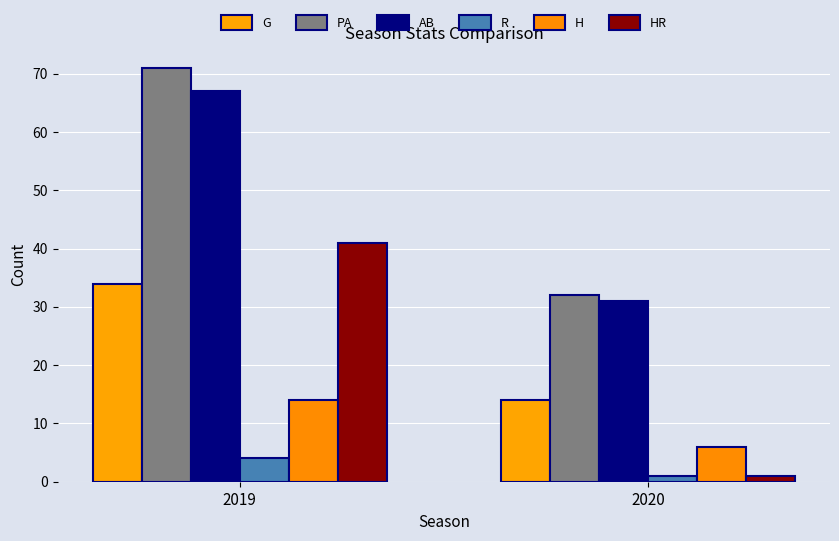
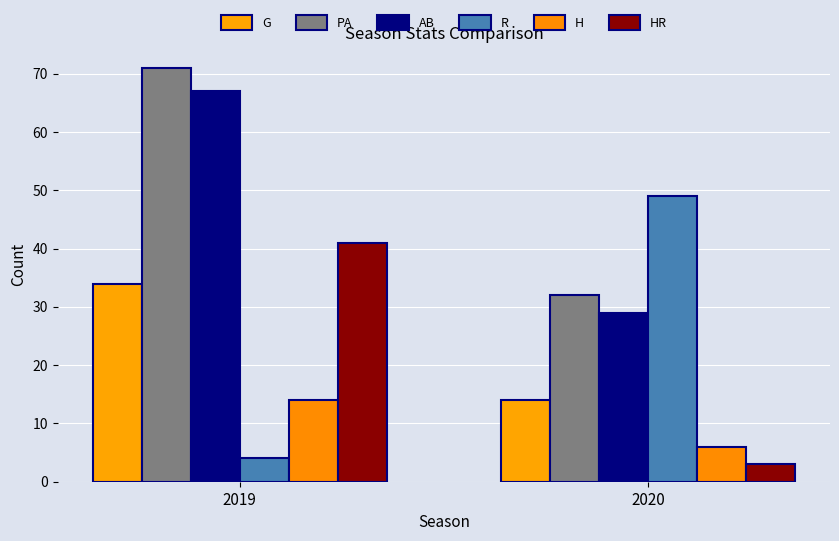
AB, 2020: 31 -> 29
R, 2020: 1 -> 49
HR, 2020: 1 -> 3
